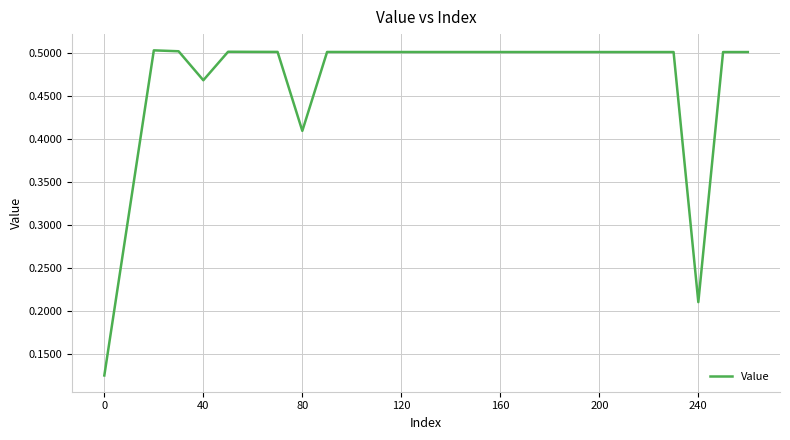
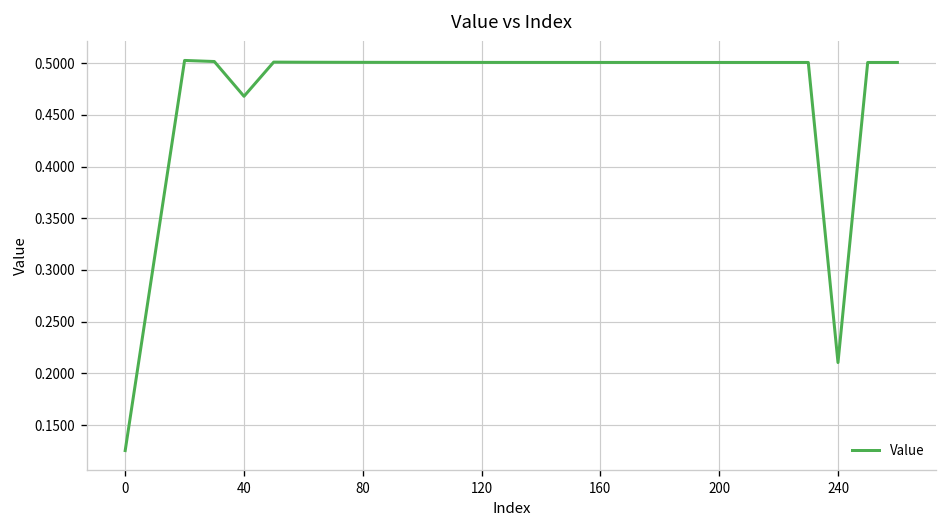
80: 0.41 -> 0.50
